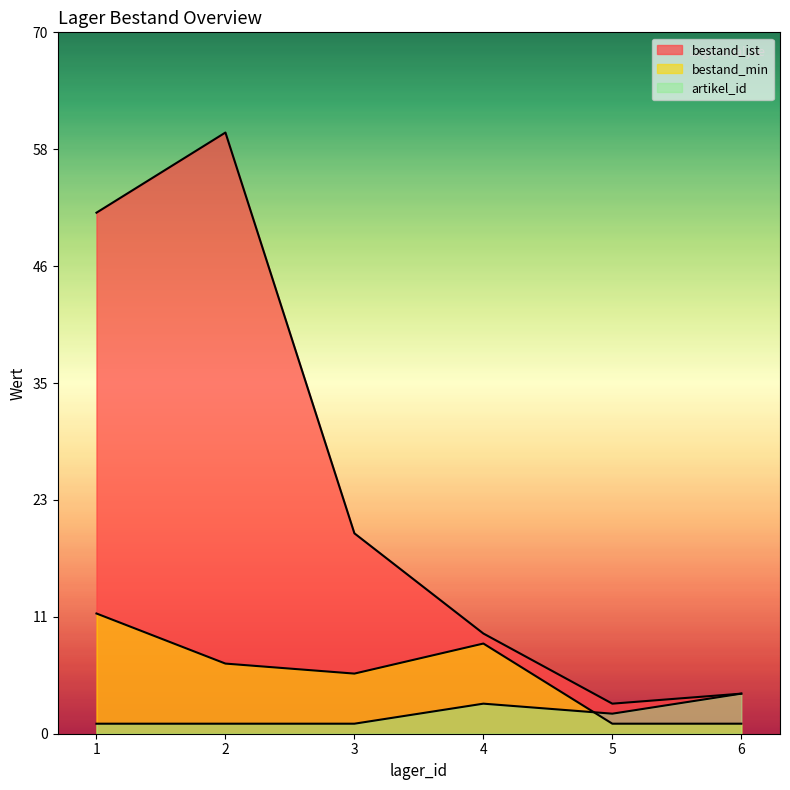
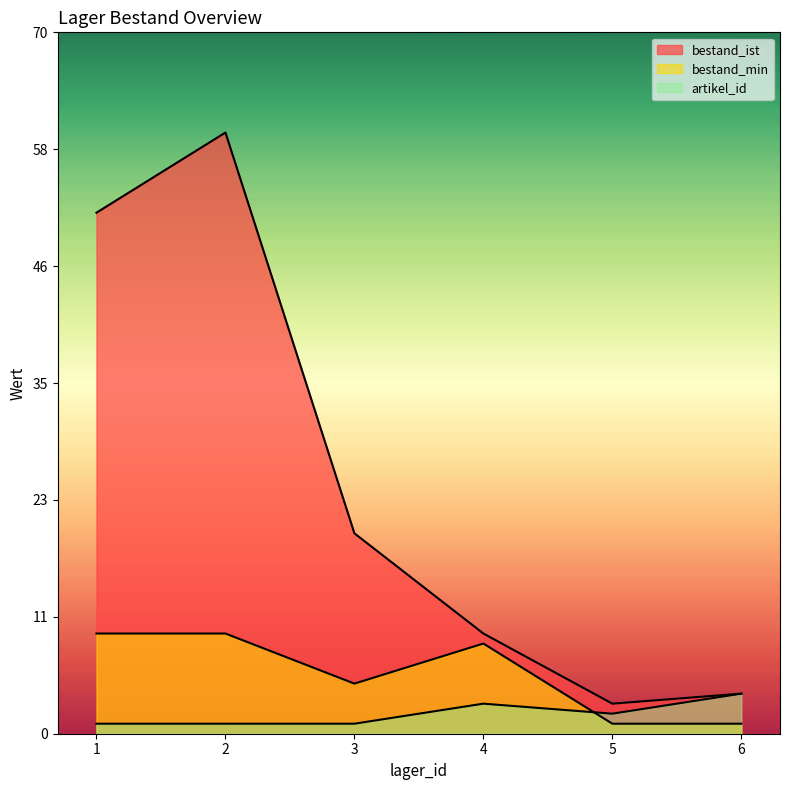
bestand_min, 1: 12 -> 10
bestand_min, 2: 7 -> 10
bestand_min, 3: 6 -> 5
